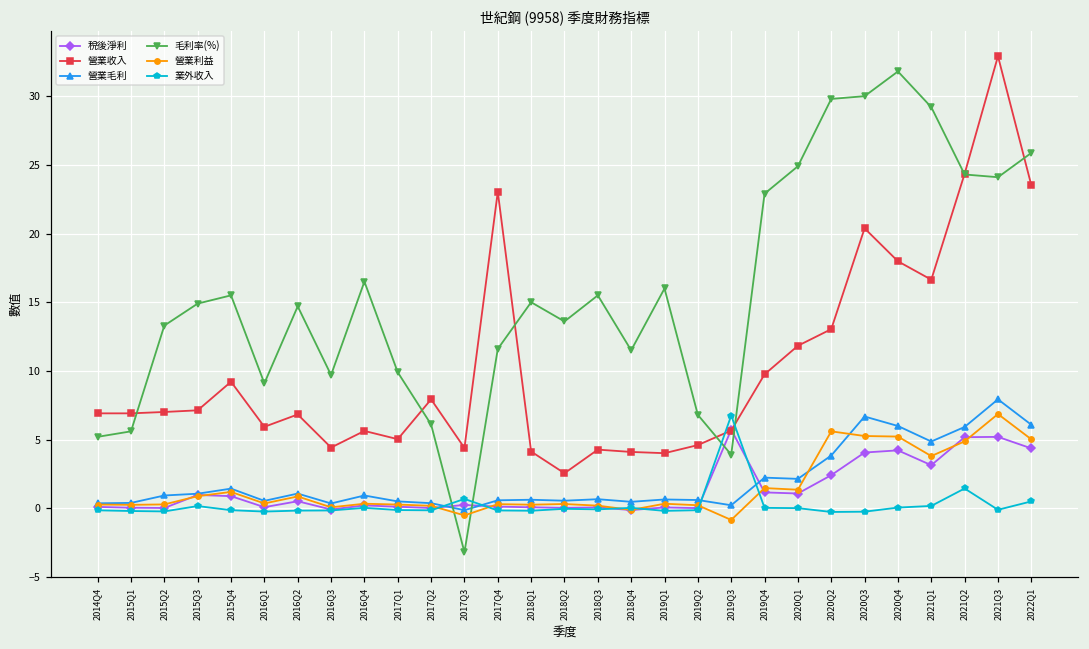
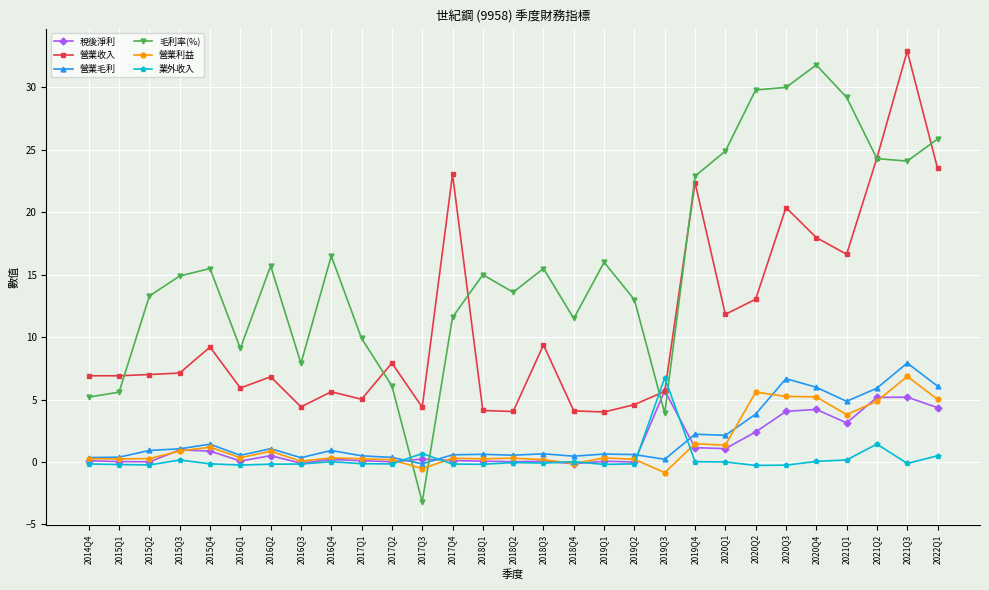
毛利率(%), 2016Q2: 14.7 -> 15.7
毛利率(%), 2016Q3: 9.7 -> 7.9
營業收入, 2018Q2: 2.6 -> 4.1
營業收入, 2018Q3: 4.3 -> 9.4
毛利率(%), 2019Q2: 6.8 -> 13.0
營業收入, 2019Q4: 9.8 -> 22.4
